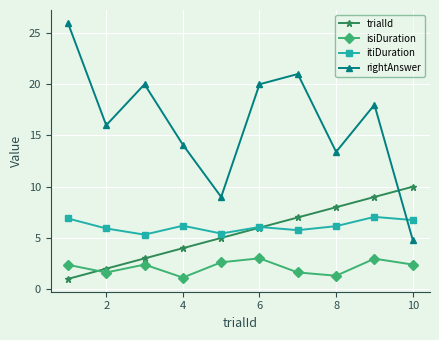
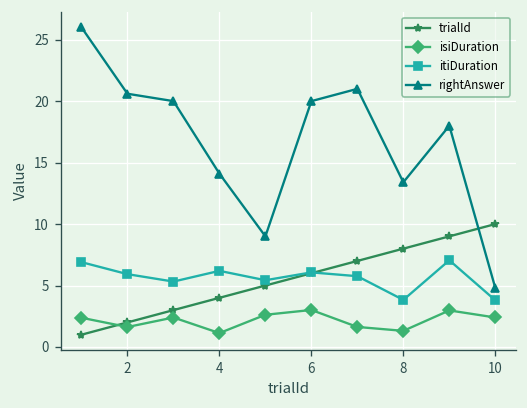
rightAnswer, 2: 16.0 -> 20.6
itiDuration, 8: 6.2 -> 3.8
itiDuration, 10: 6.7 -> 3.8
